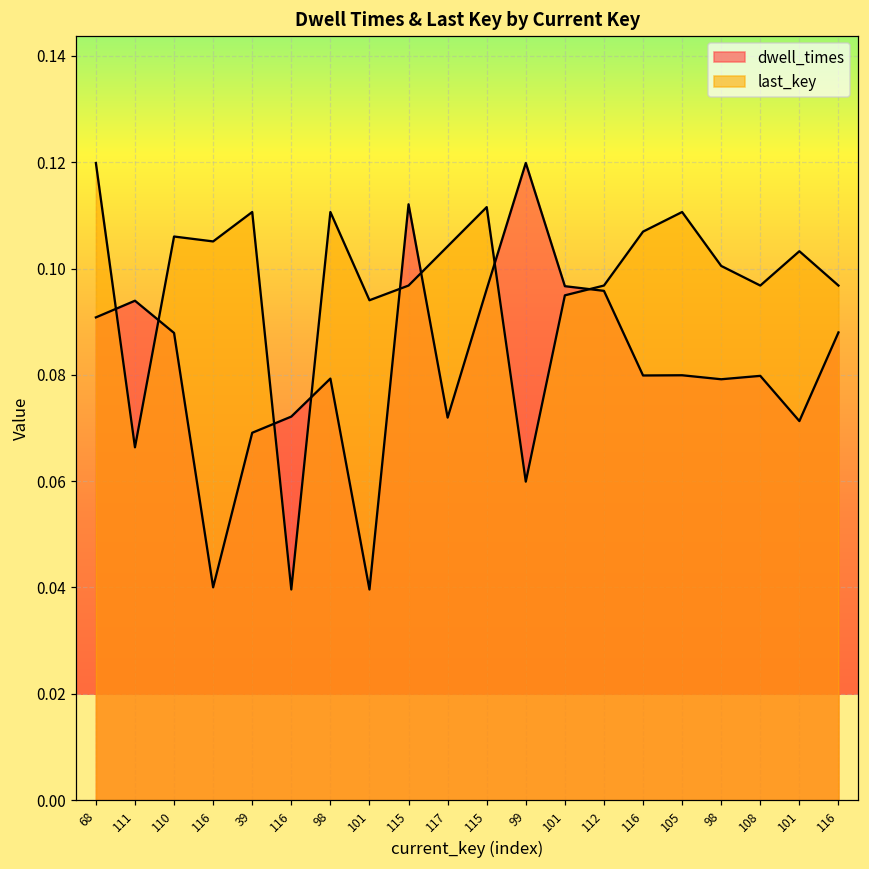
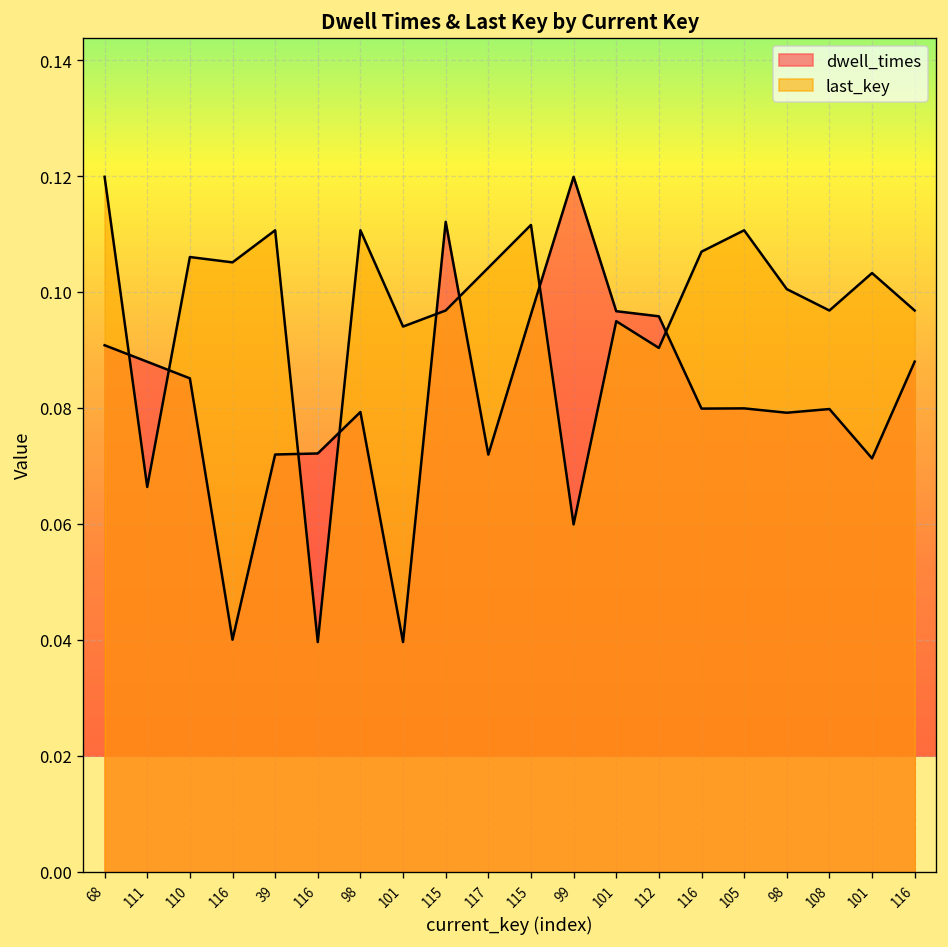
dwell_times, 111: 0.094 -> 0.088
dwell_times, 110: 0.088 -> 0.085
dwell_times, 39: 0.069 -> 0.072
last_key, 112: 0.097 -> 0.090
